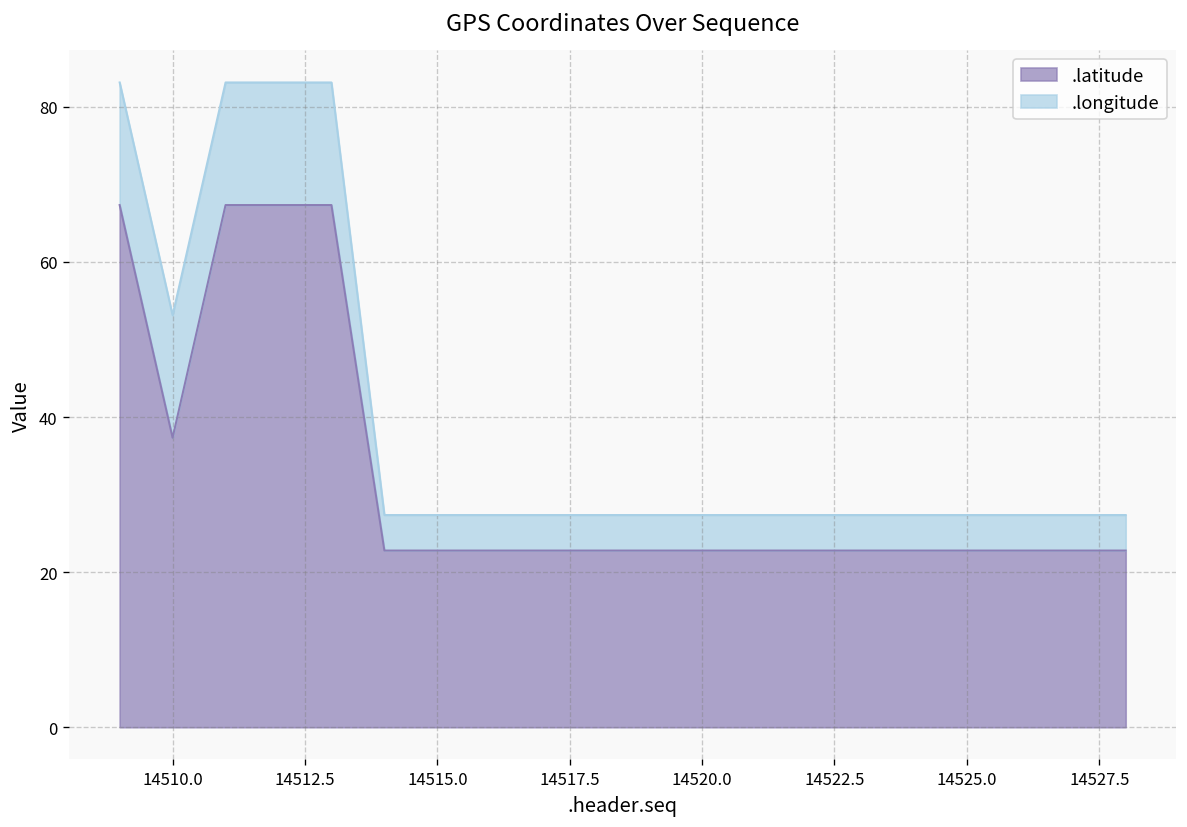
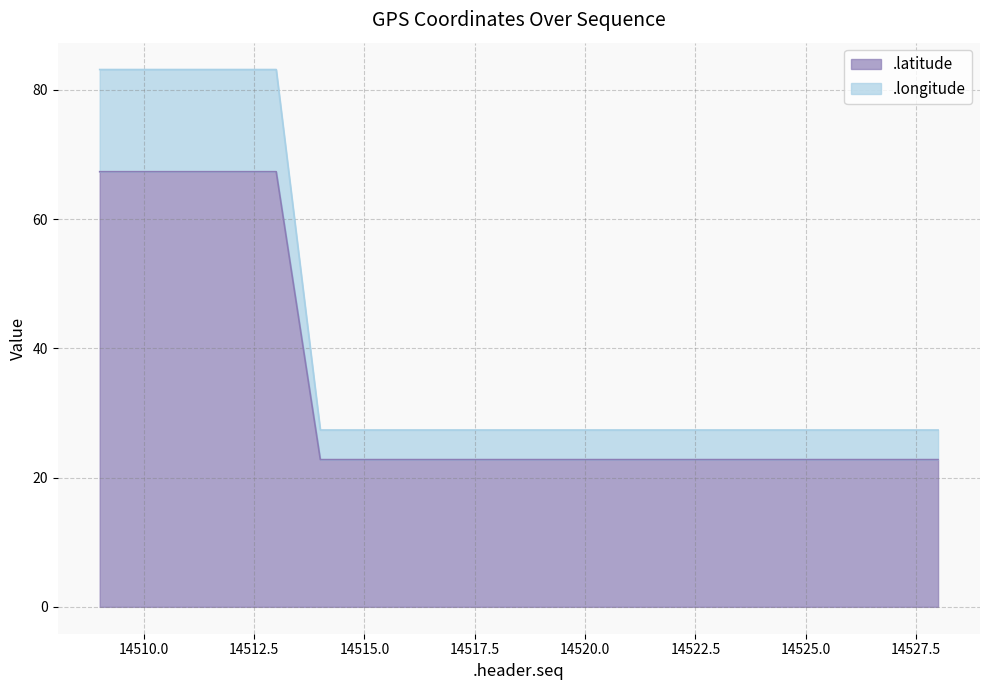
.latitude, 14510.0: 37 -> 67
